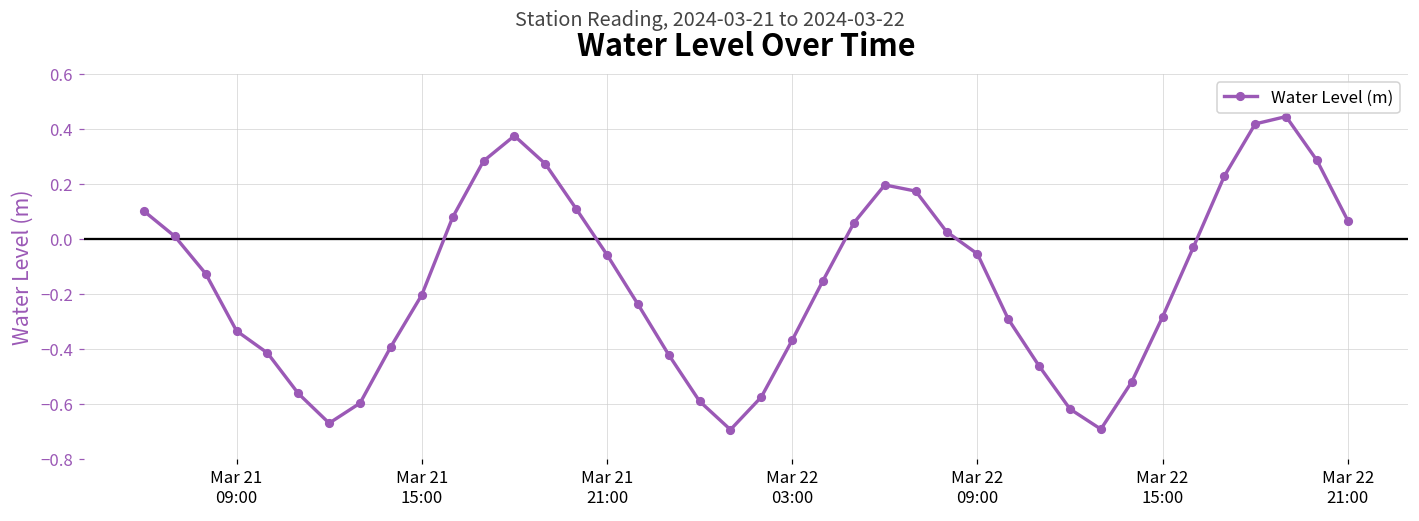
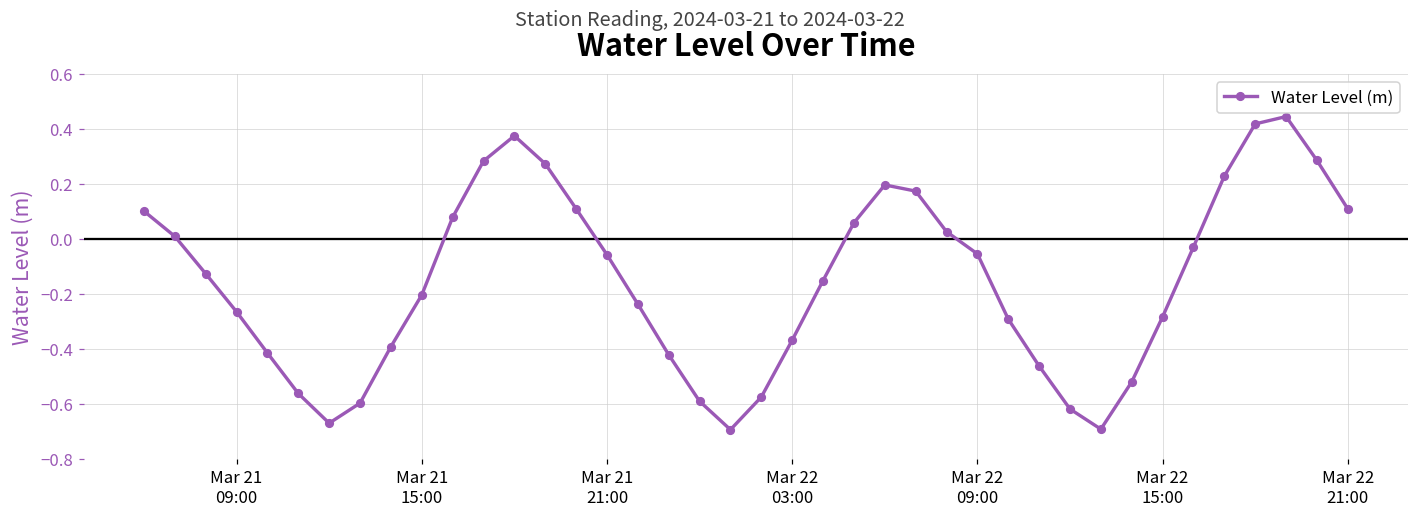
Mar 21 09:00: -0.33 -> -0.26
Mar 22 21:00: 0.07 -> 0.11
